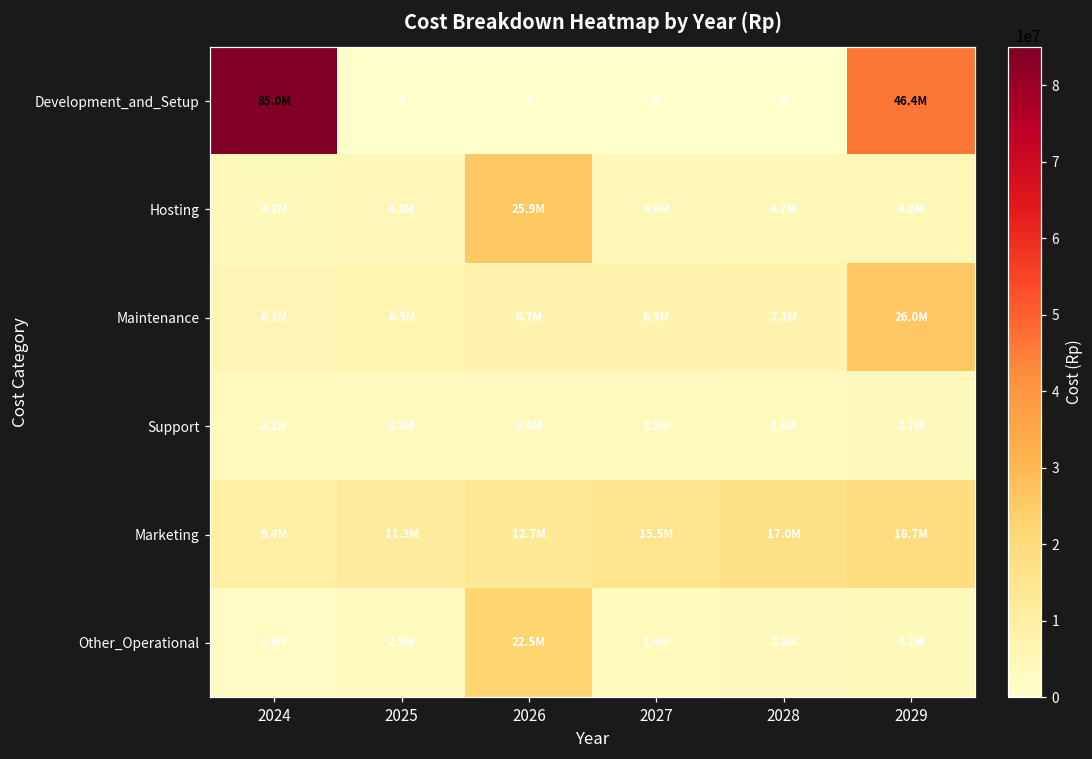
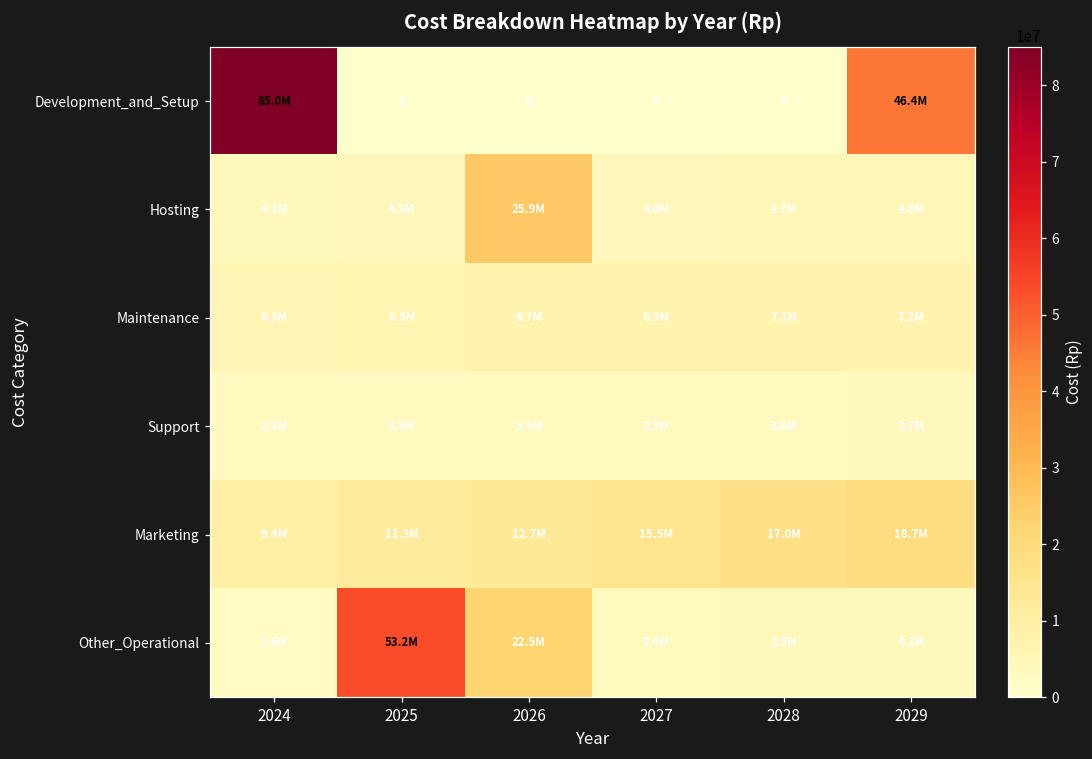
Maintenance, 2029: 26.0M -> 7.2M
Other_Operational, 2025: 2.9M -> 53.2M
